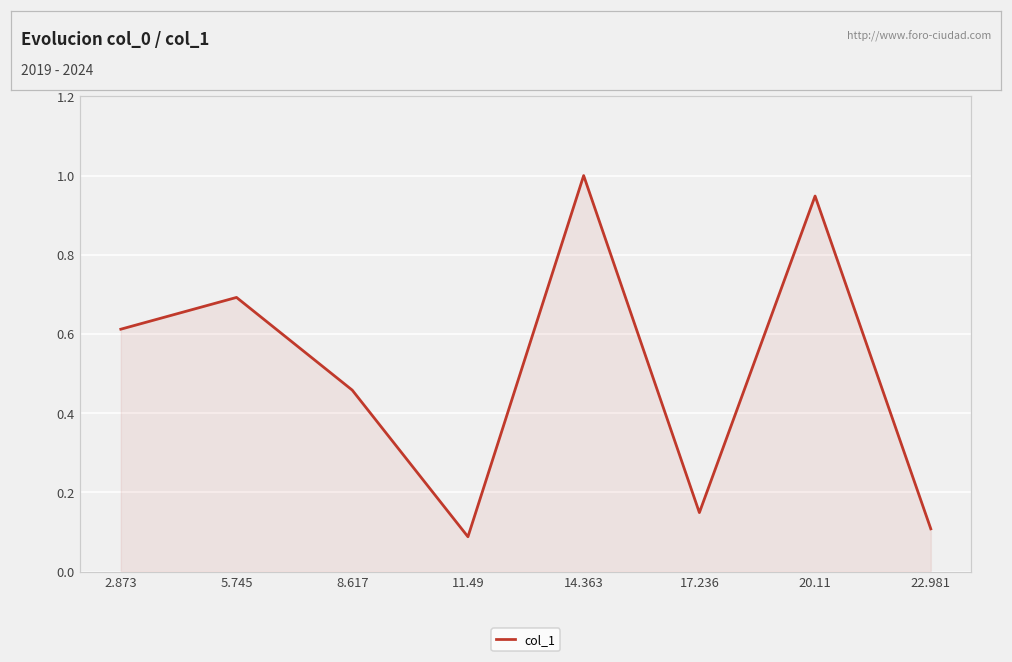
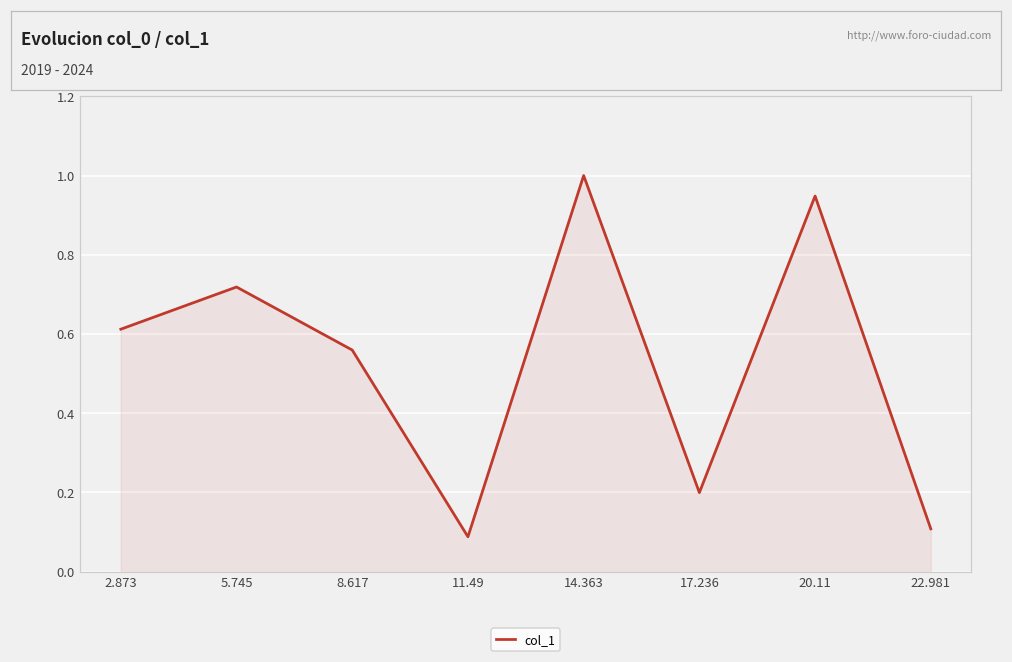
5.745: 0.69 -> 0.72
8.617: 0.46 -> 0.56
17.236: 0.15 -> 0.20
